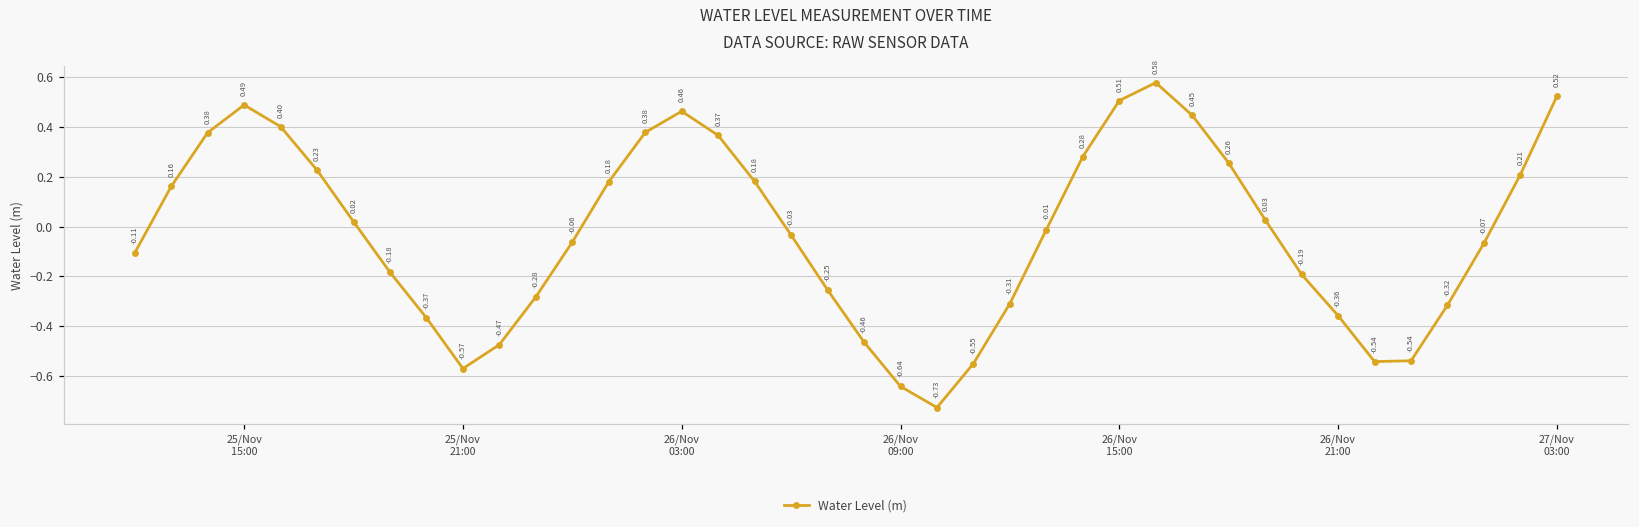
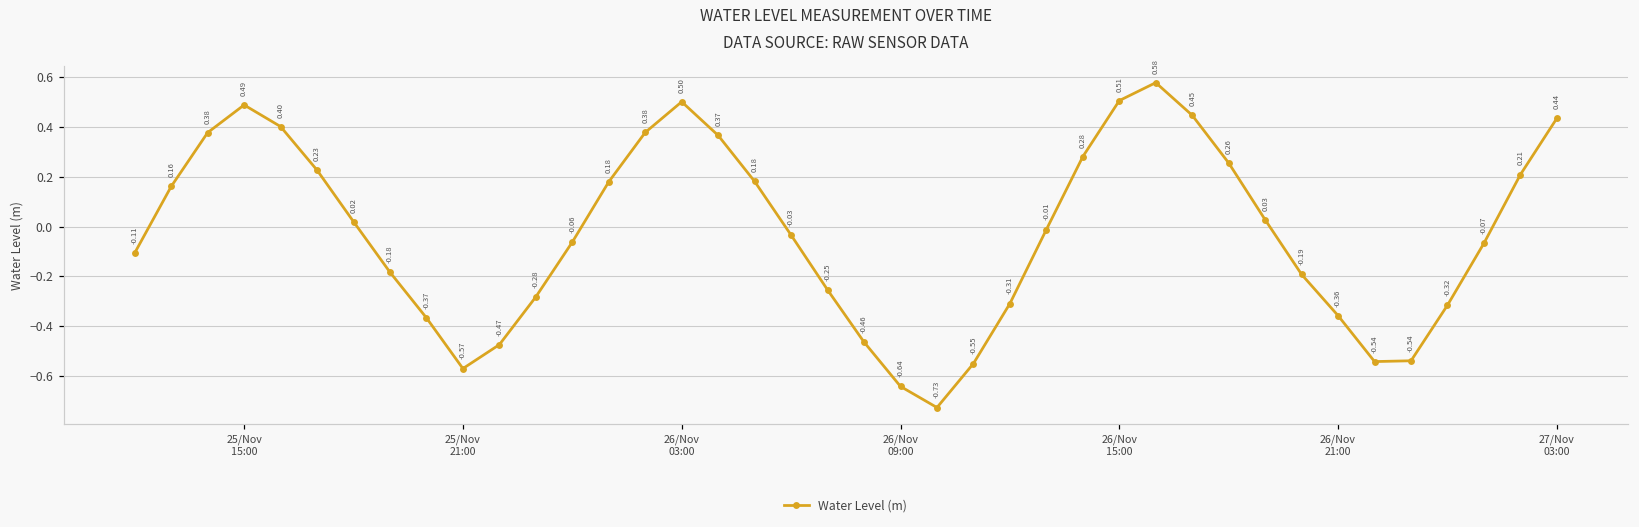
26/Nov 03:00: 0.46 -> 0.50
27/Nov 03:00: 0.52 -> 0.44
